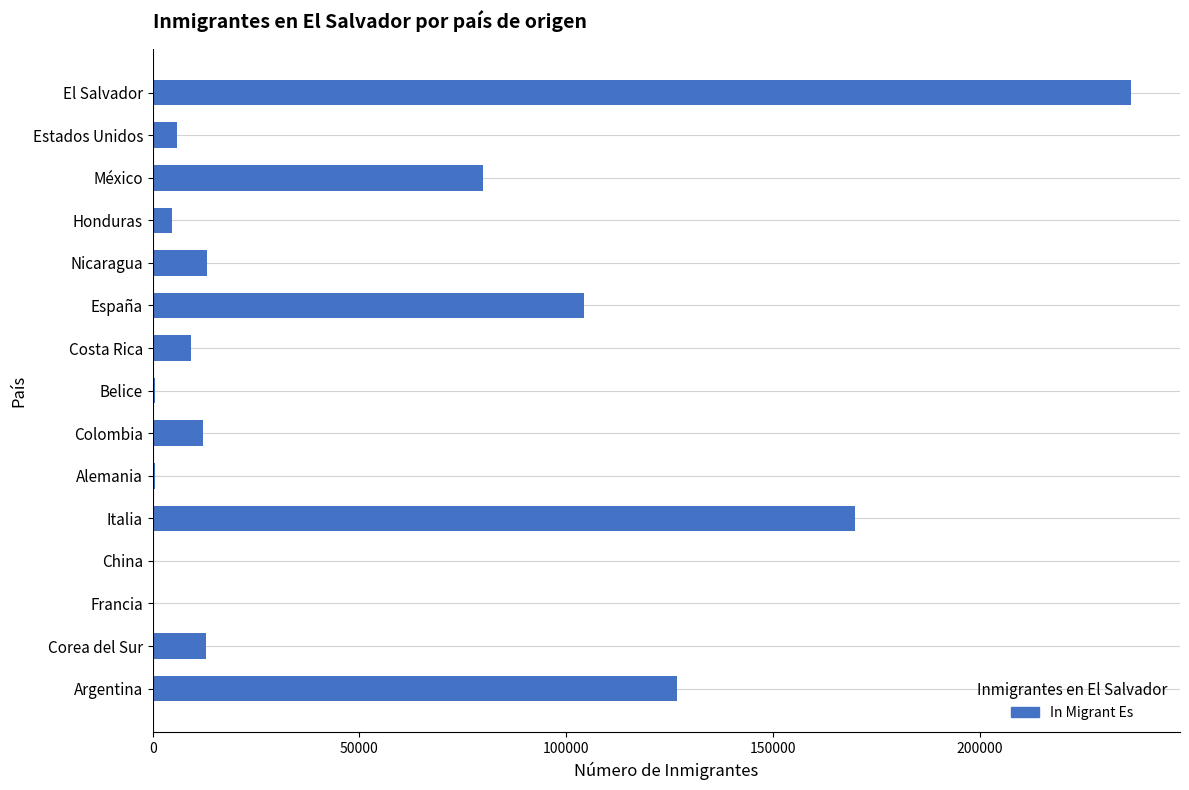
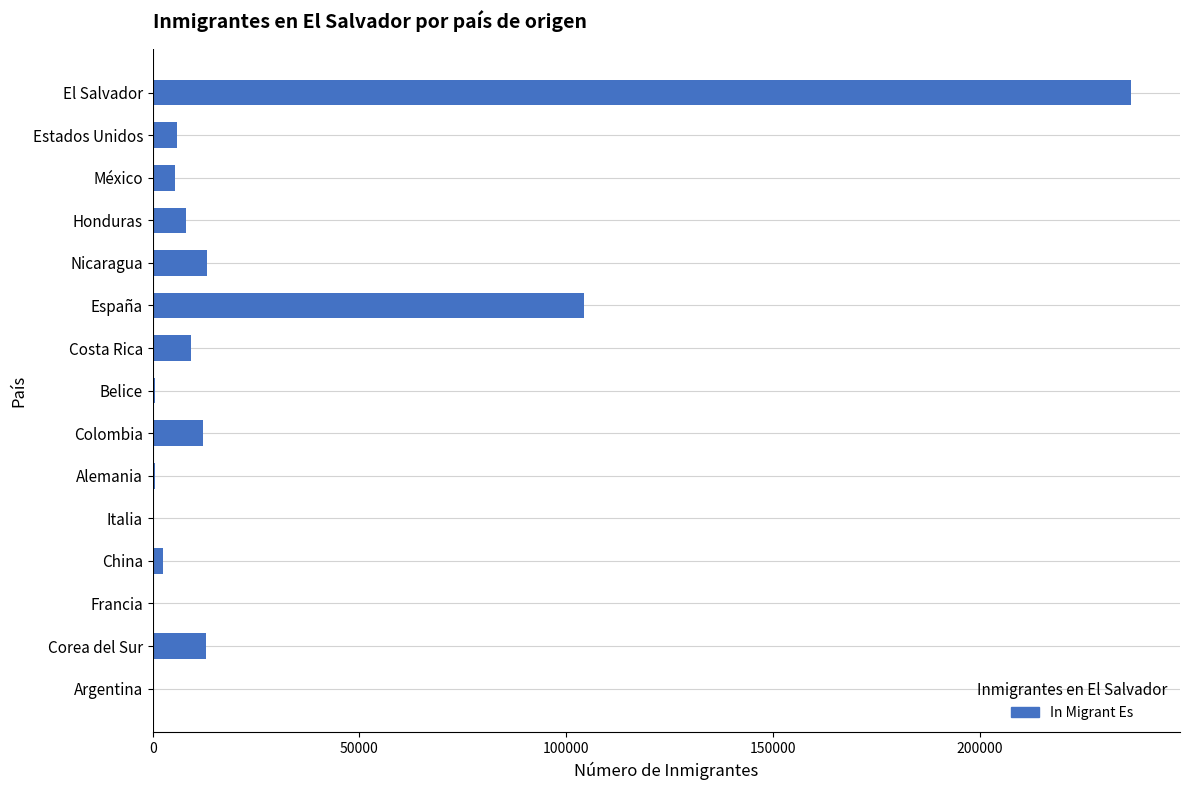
México: 80000 -> 5000
Honduras: 5000 -> 8000
Italia: 170000 -> 0
China: 0 -> 2000
Argentina: 127000 -> 0
